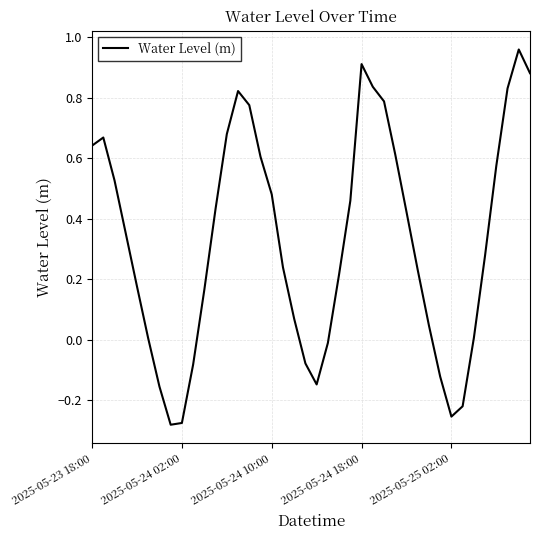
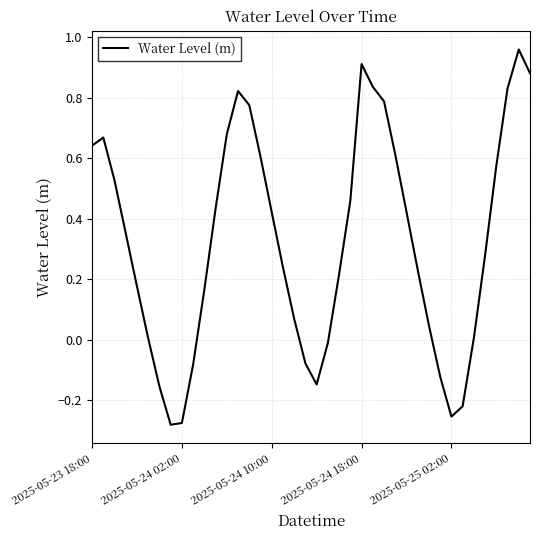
2025-05-24 10:00: 0.48 -> 0.42
